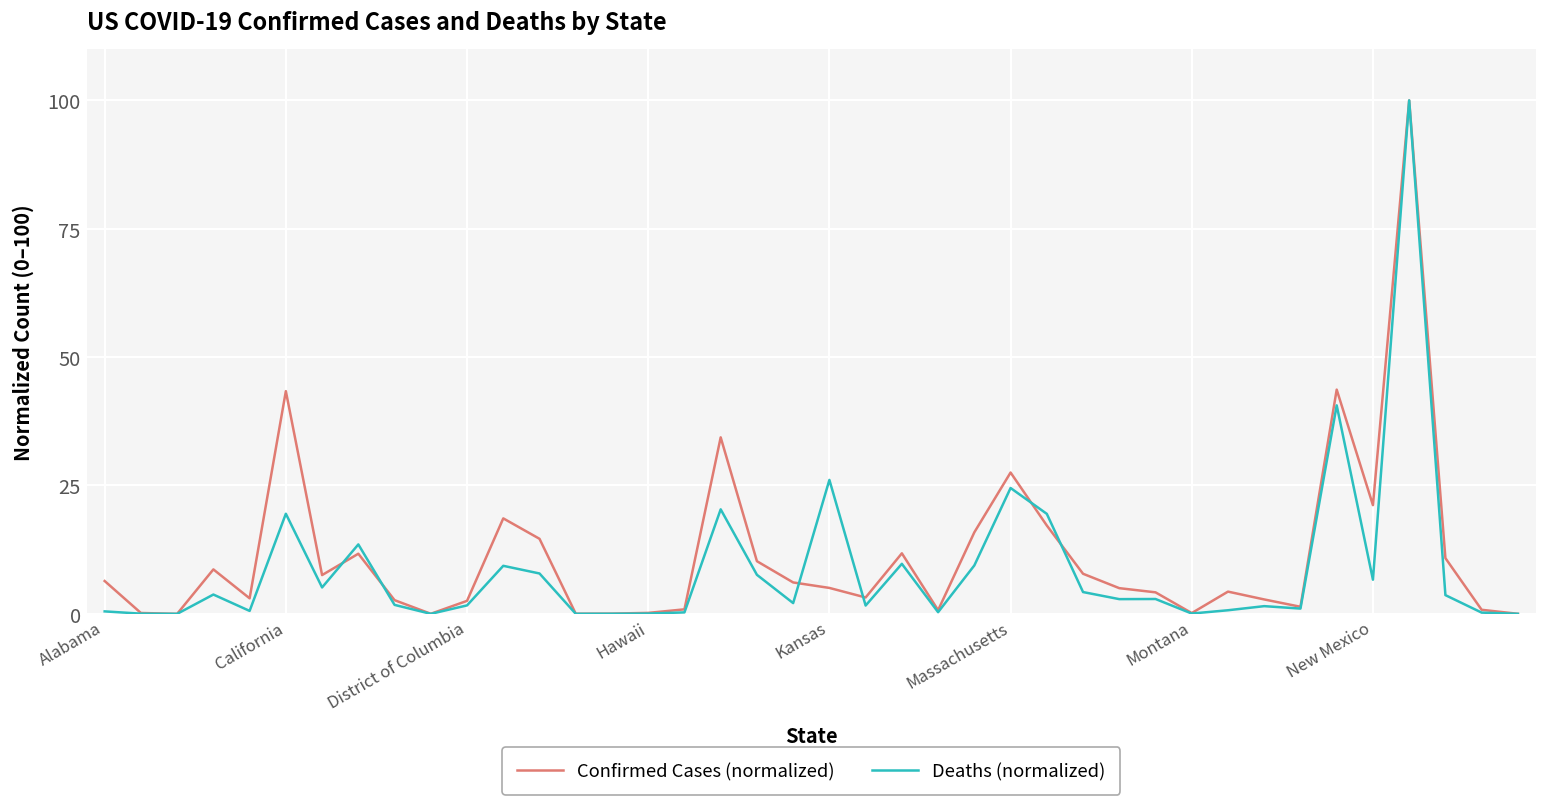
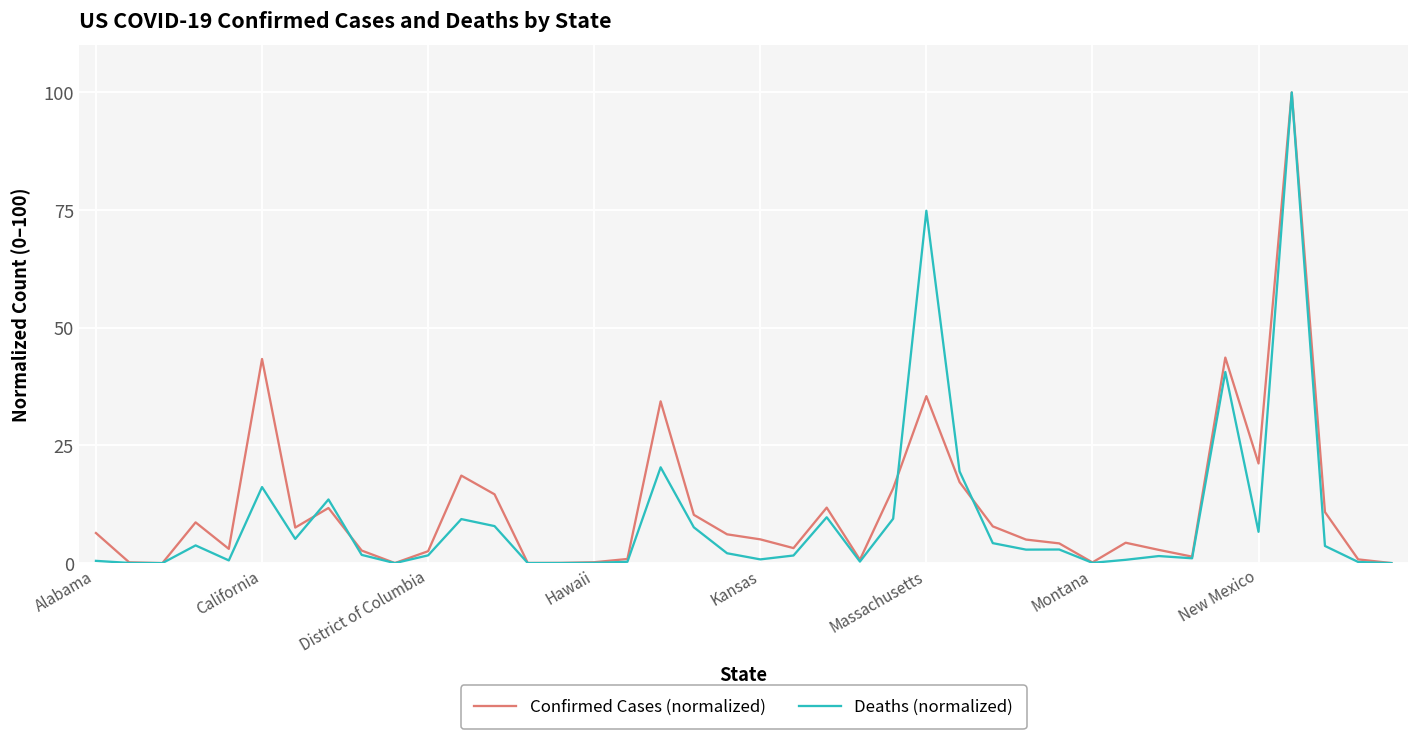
Deaths (normalized), California: 19 -> 16
Deaths (normalized), Kansas: 26 -> 1
Confirmed Cases (normalized), Massachusetts: 28 -> 35
Deaths (normalized), Massachusetts: 25 -> 75
